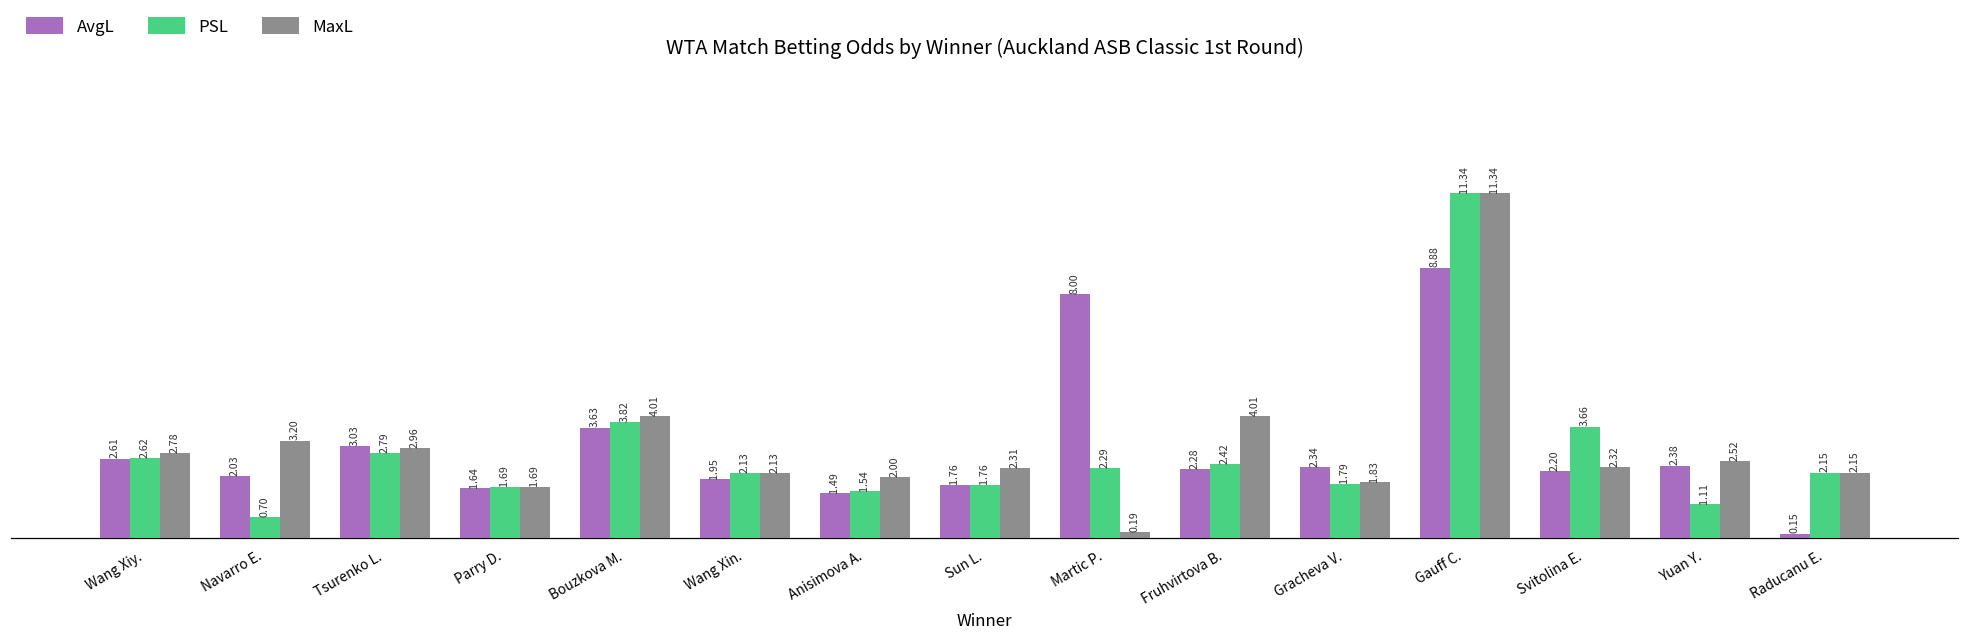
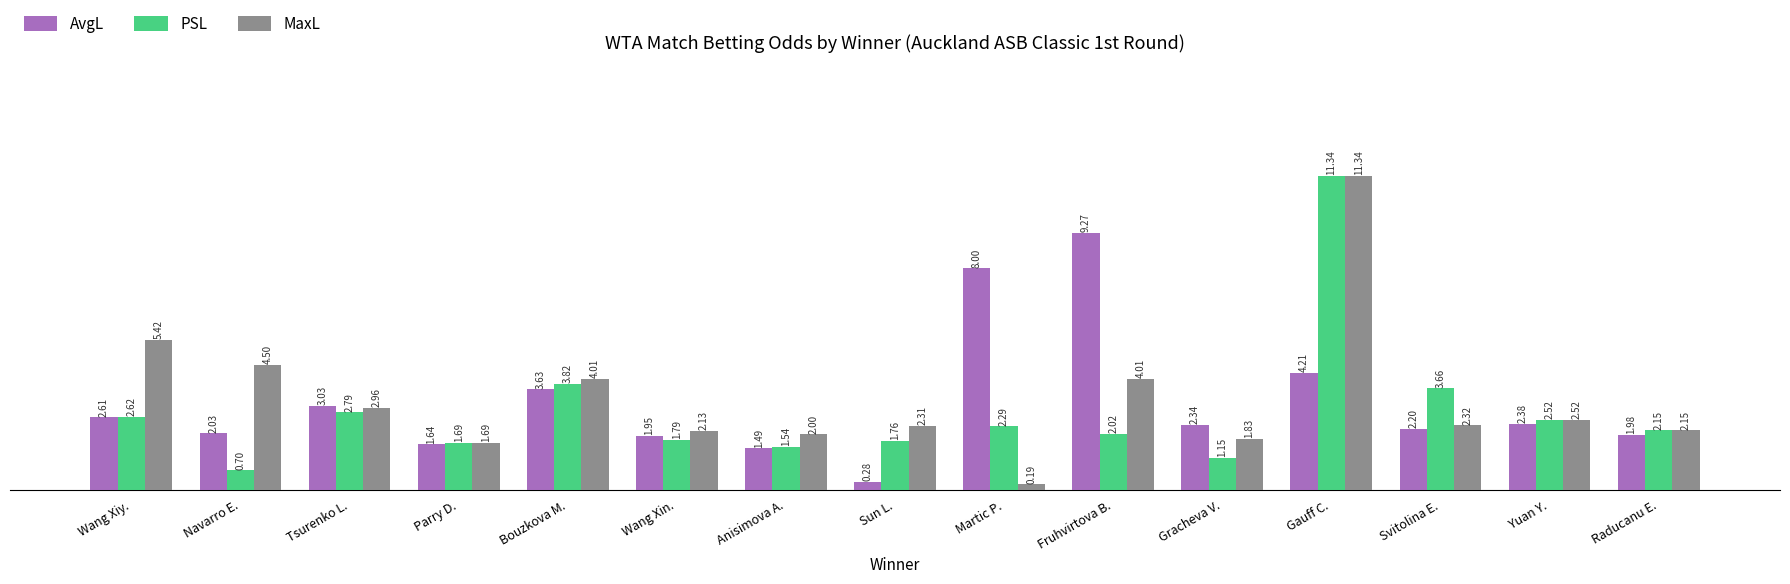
MaxL, Wang Xiy.: 2.78 -> 5.42
MaxL, Navarro E.: 3.20 -> 4.50
PSL, Wang Xin.: 2.13 -> 1.79
AvgL, Sun L.: 1.76 -> 0.28
AvgL, Fruhvirtova B.: 2.28 -> 9.27
PSL, Fruhvirtova B.: 2.42 -> 2.02
PSL, Gracheva V.: 1.79 -> 1.15
AvgL, Gauff C.: 8.88 -> 4.21
PSL, Yuan Y.: 1.11 -> 2.52
AvgL, Raducanu E.: 0.15 -> 1.98
